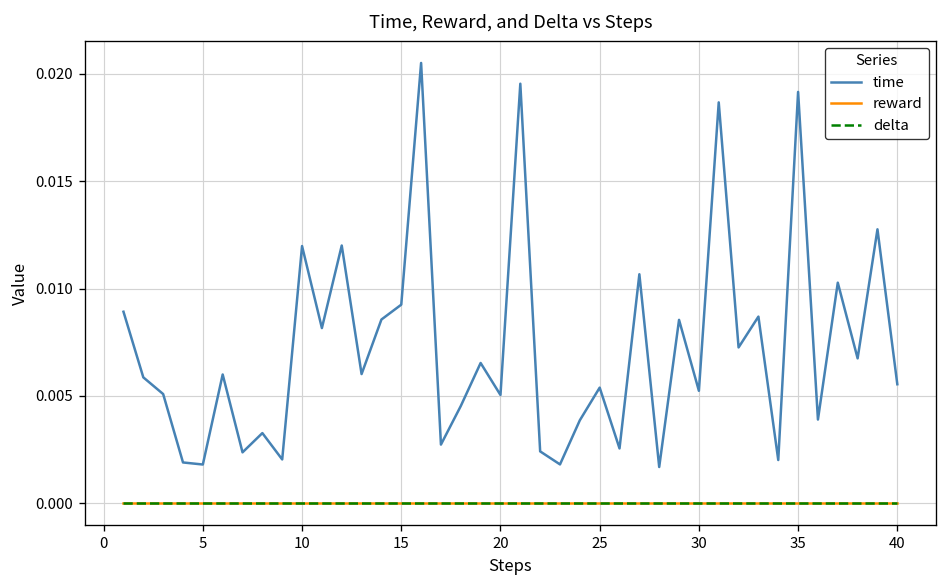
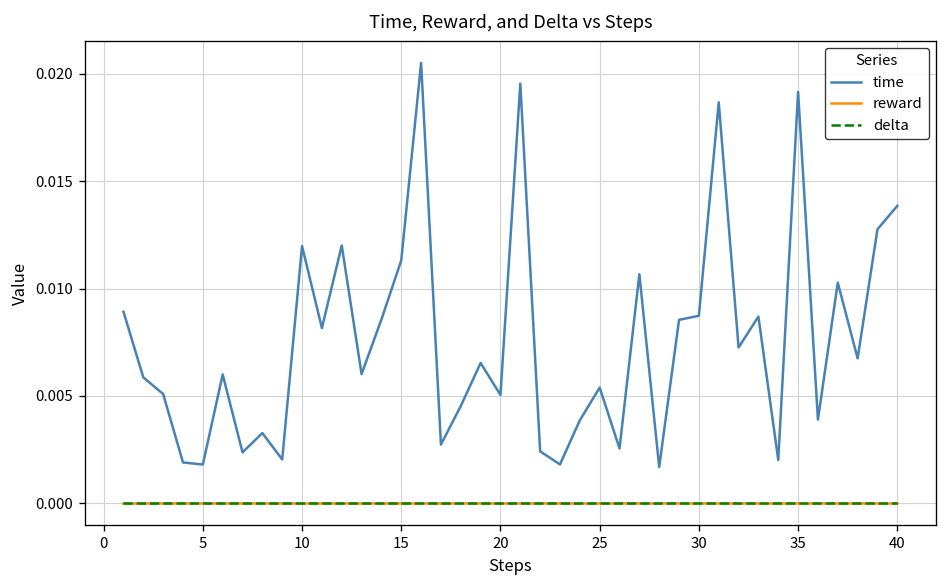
time, 15: 0.0092 -> 0.0113
time, 30: 0.0052 -> 0.0087
time, 40: 0.0055 -> 0.0139
